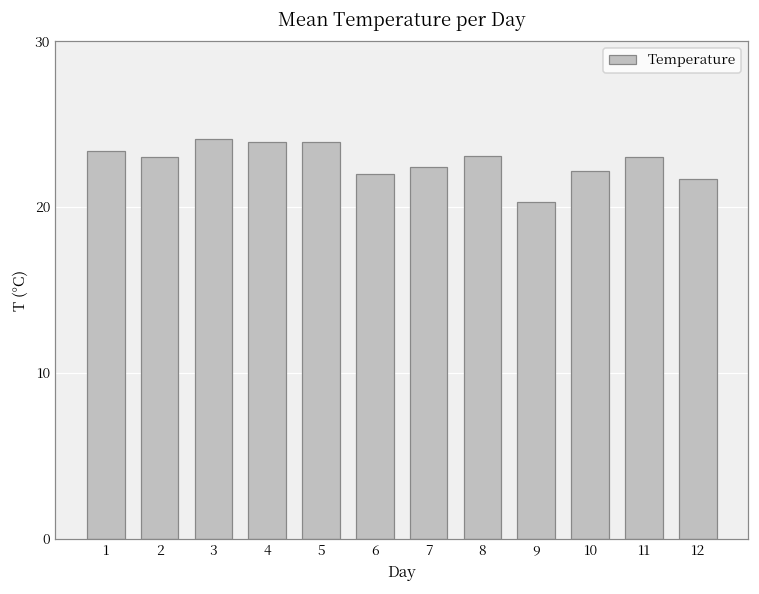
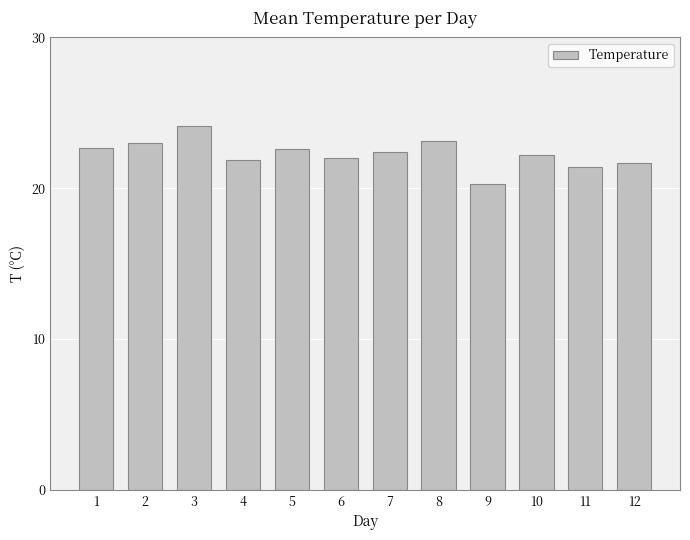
1: 23.4 -> 22.7
4: 23.9 -> 21.9
5: 23.9 -> 22.6
11: 23.0 -> 21.4
